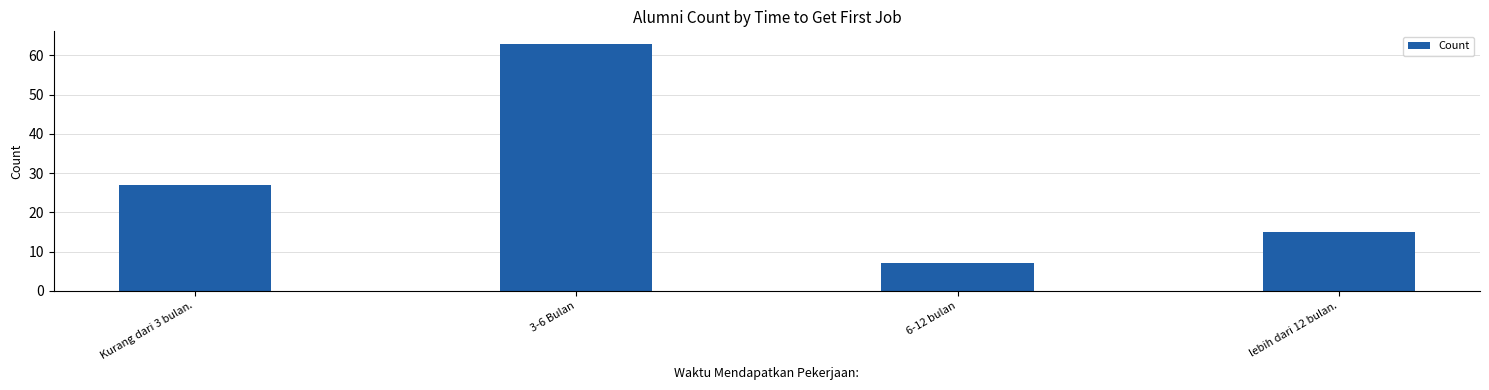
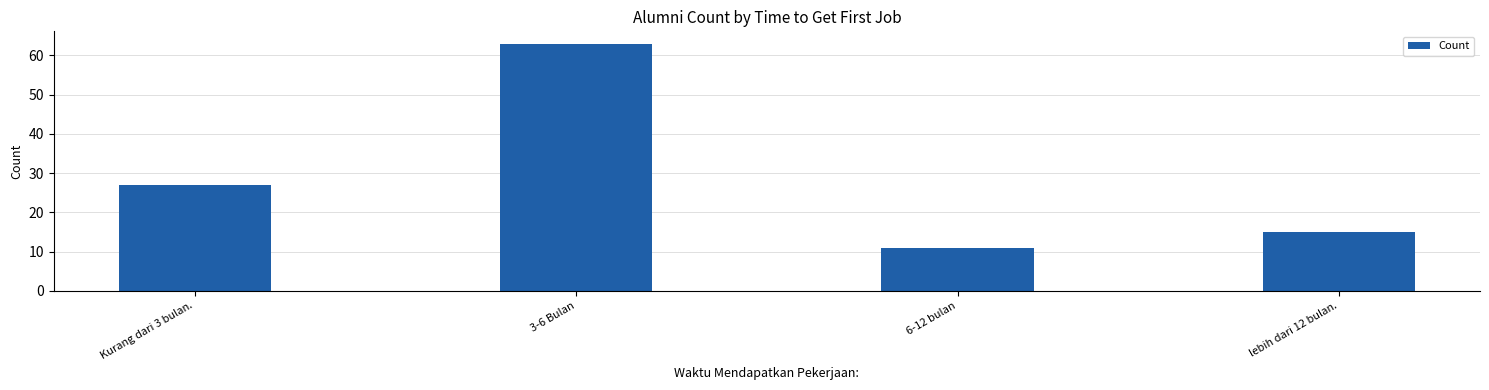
6-12 bulan: 7 -> 11
